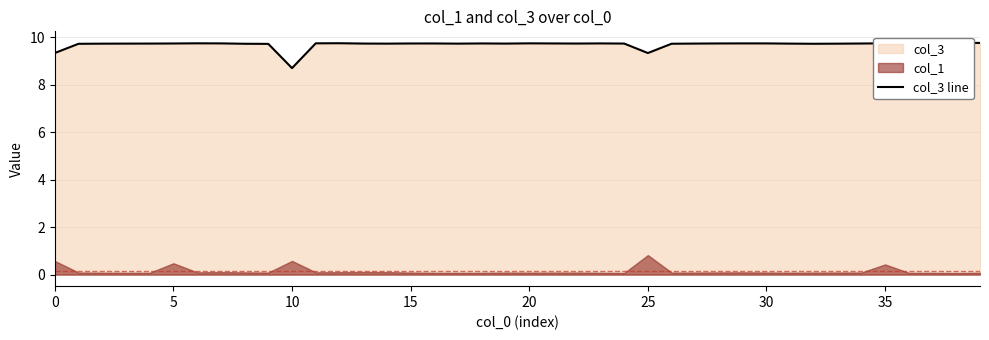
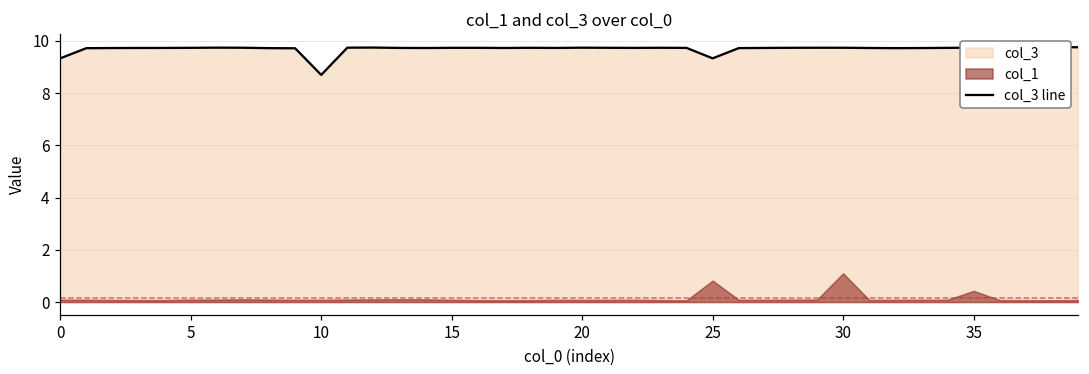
col_1, 0: 0.6 -> 0.1
col_1, 5: 0.5 -> 0.1
col_1, 10: 0.6 -> 0.1
col_1, 30: 0.1 -> 1.1
